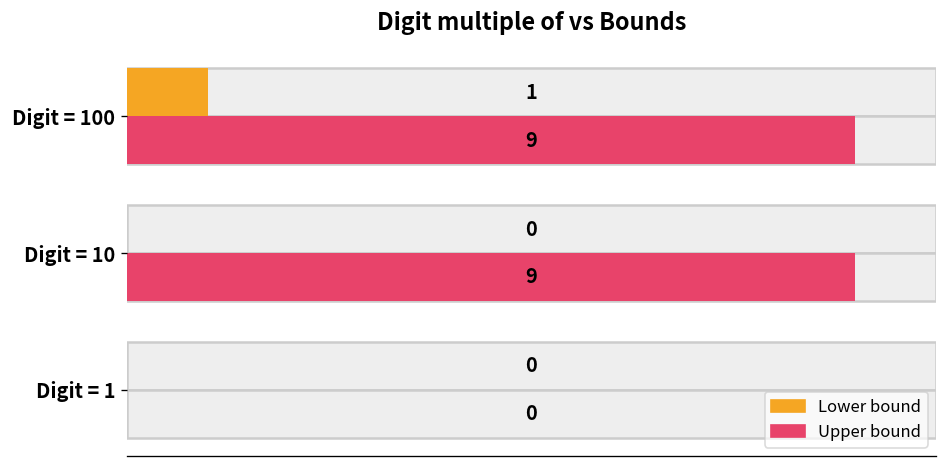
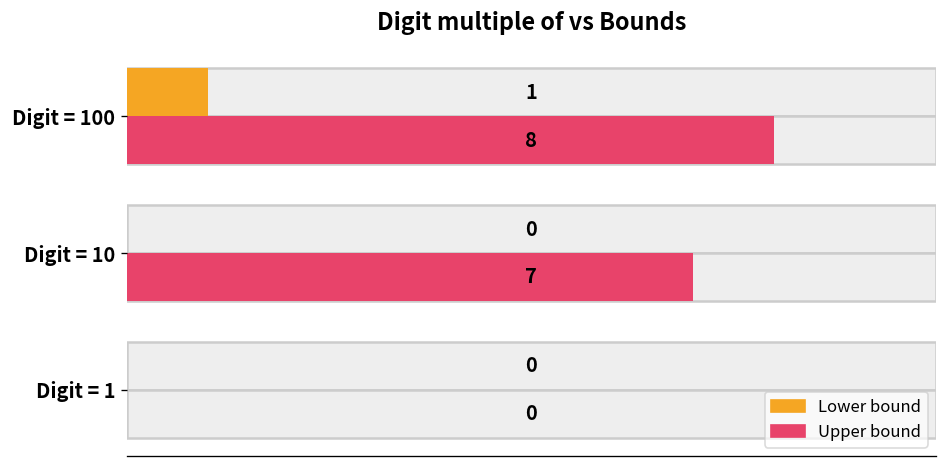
Upper bound, Digit = 100: 9 -> 8
Upper bound, Digit = 10: 9 -> 7
